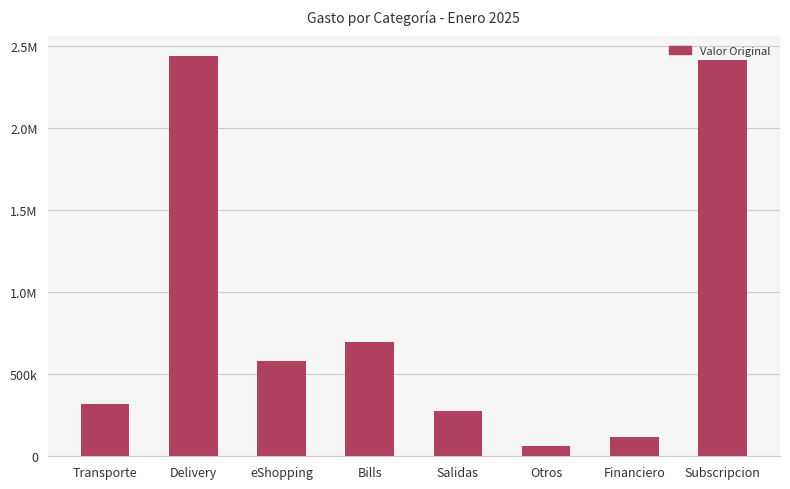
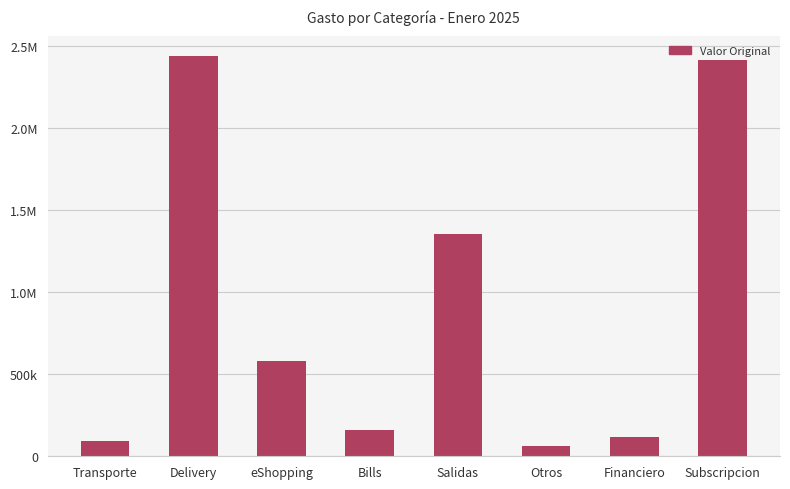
Transporte: 320000 -> 100000
Bills: 700000 -> 160000
Salidas: 280000 -> 1360000
